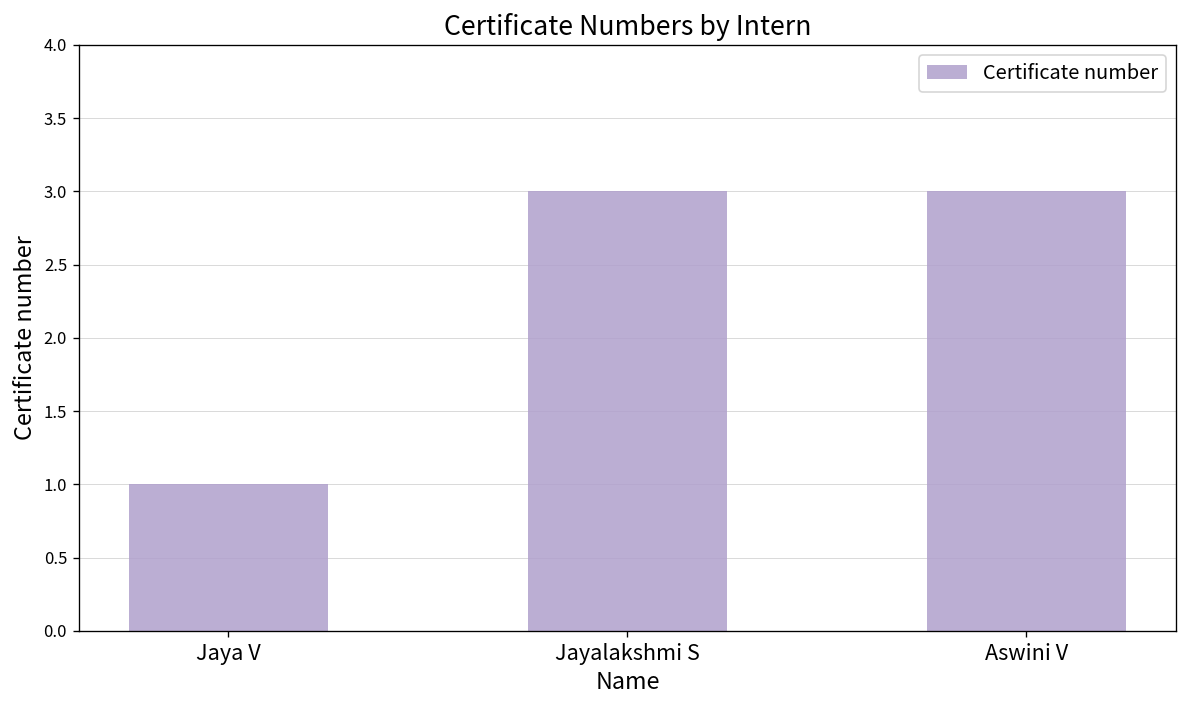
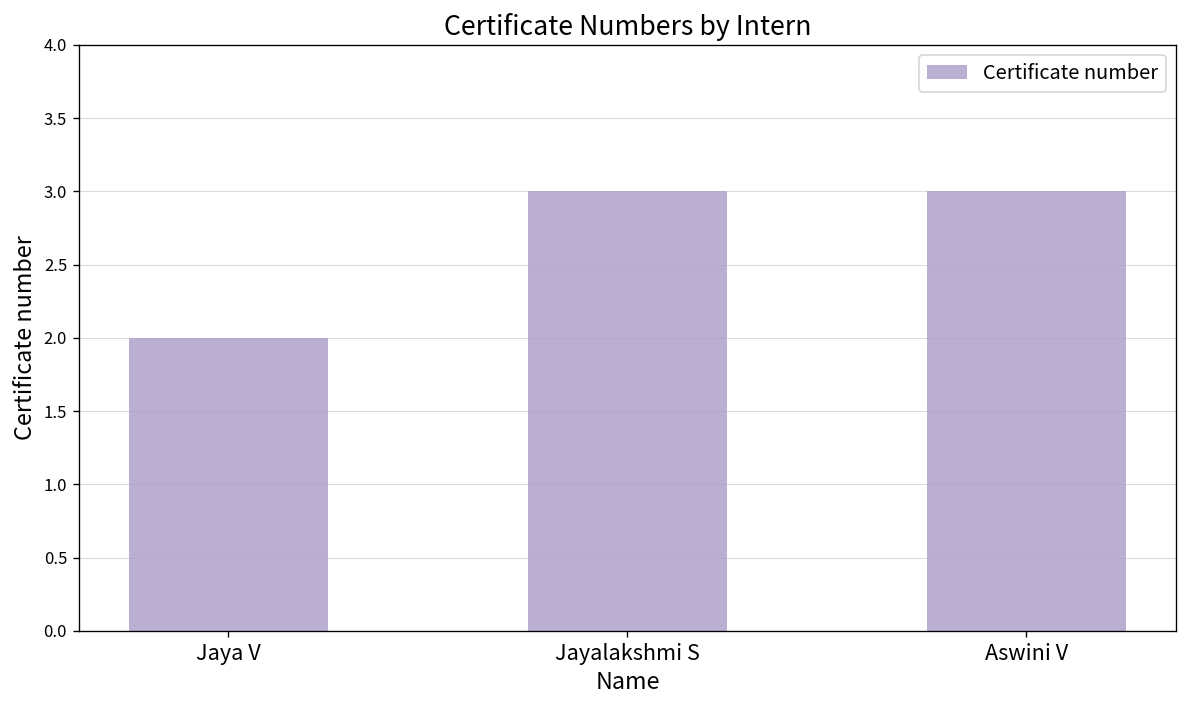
Jaya V: 1 -> 2
